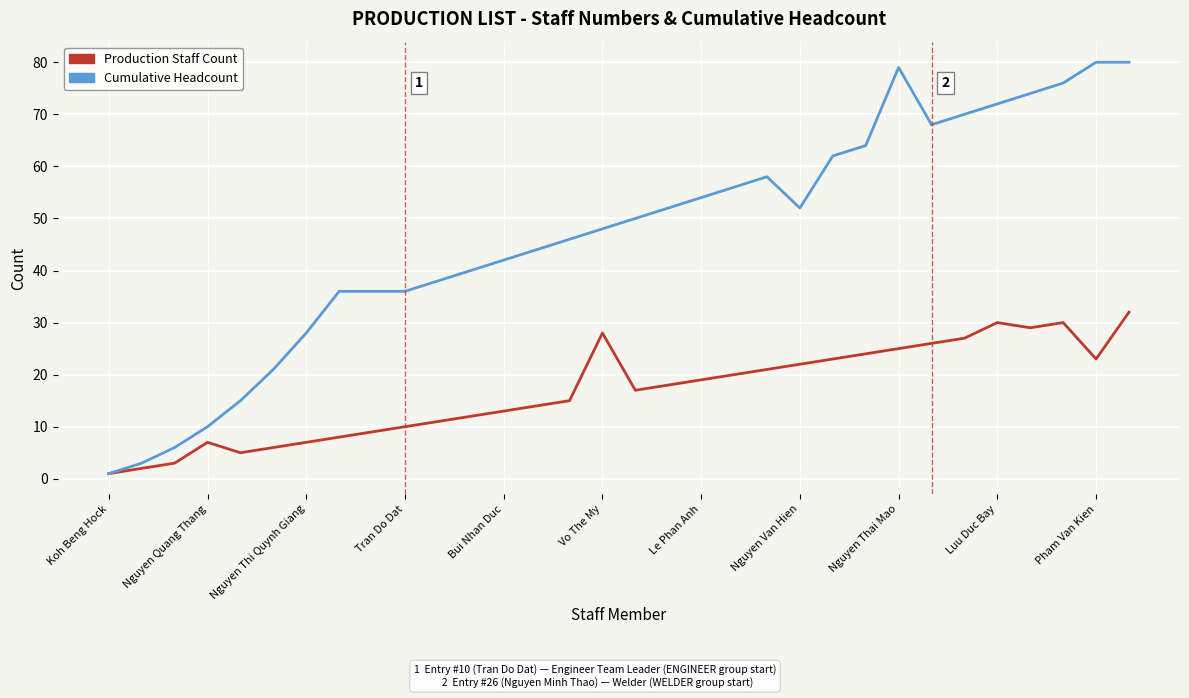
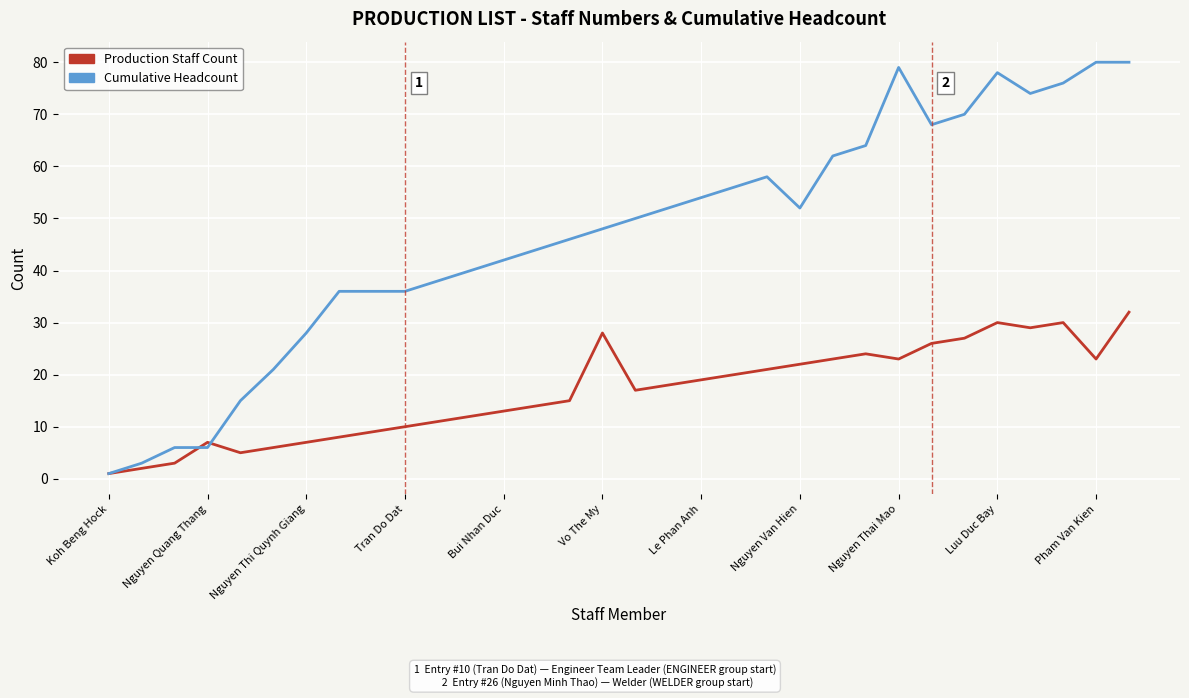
Cumulative Headcount, Nguyen Quang Thang: 10 -> 6
Production Staff Count, Nguyen Thai Mao: 25 -> 23
Cumulative Headcount, Luu Duc Bay: 72 -> 78
